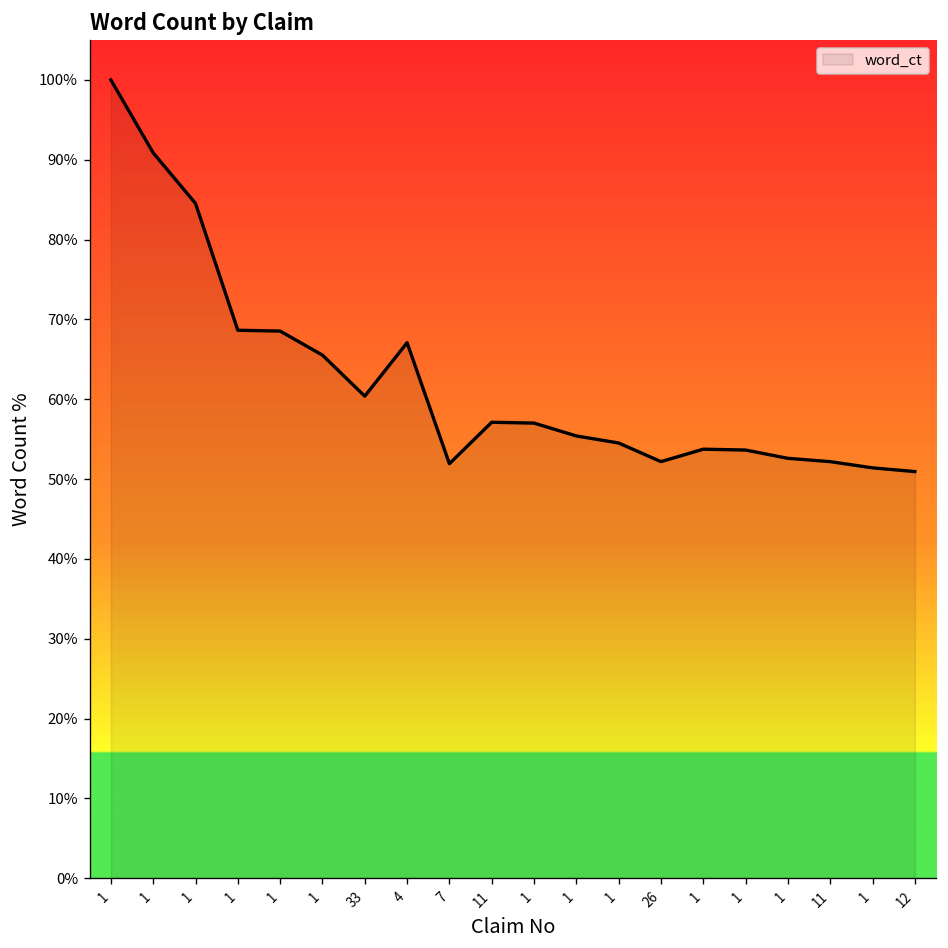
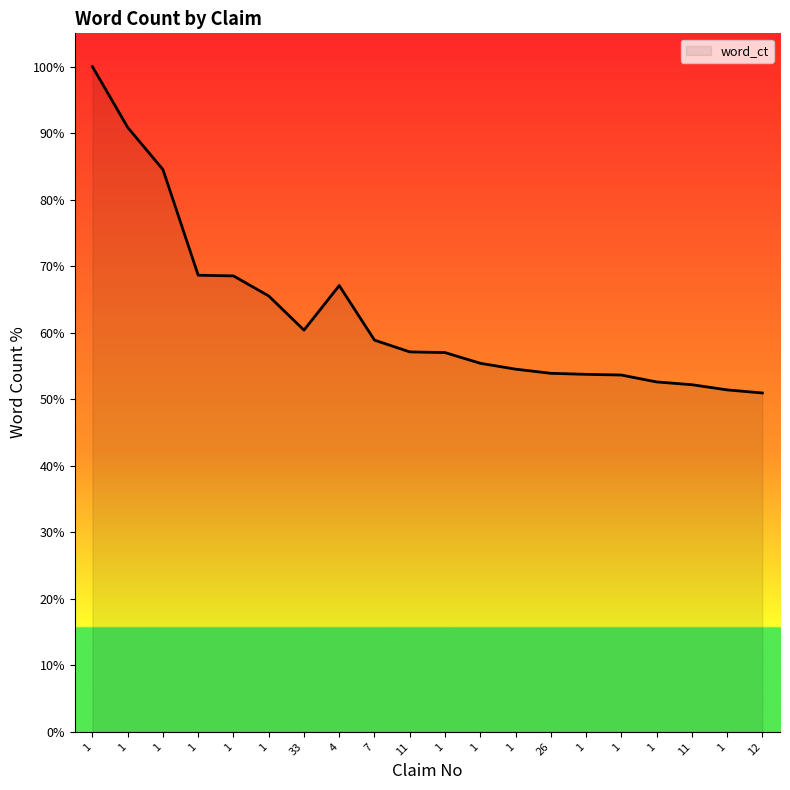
7: 52% -> 59%
26: 52% -> 54%
